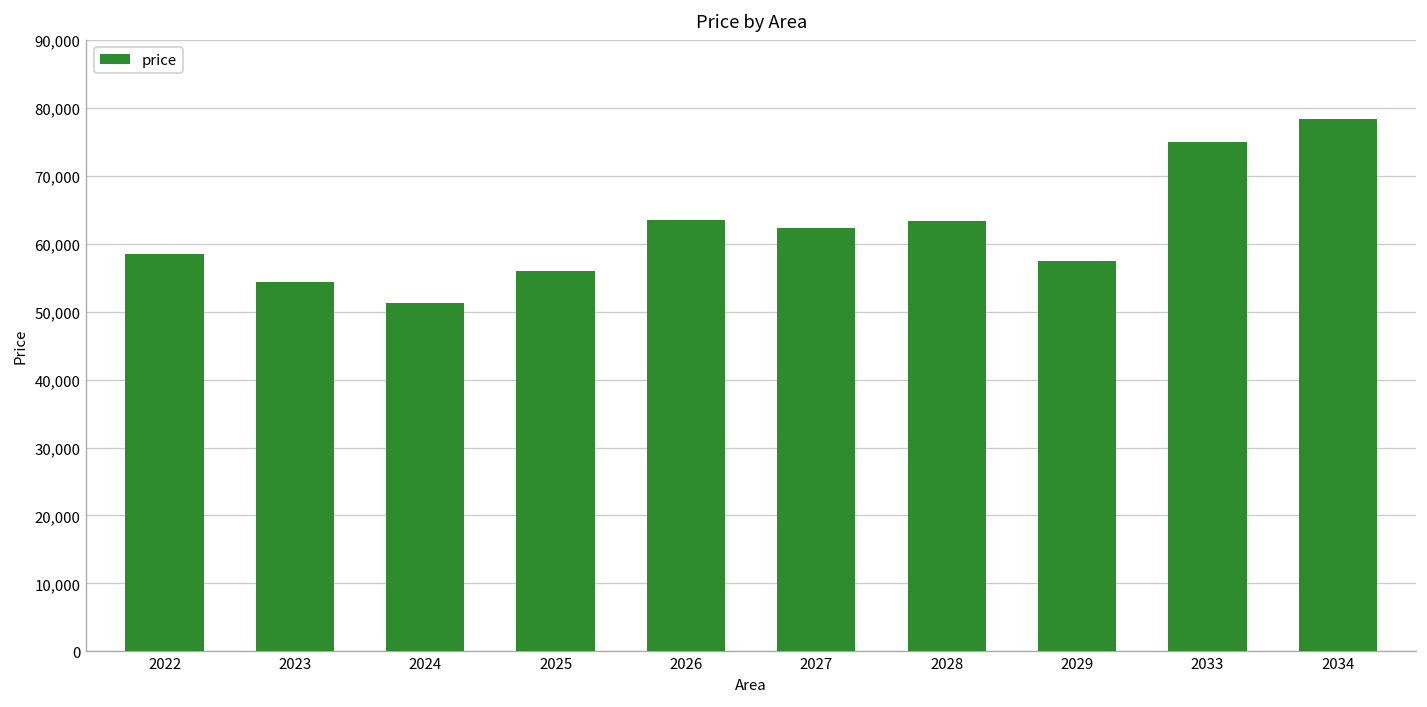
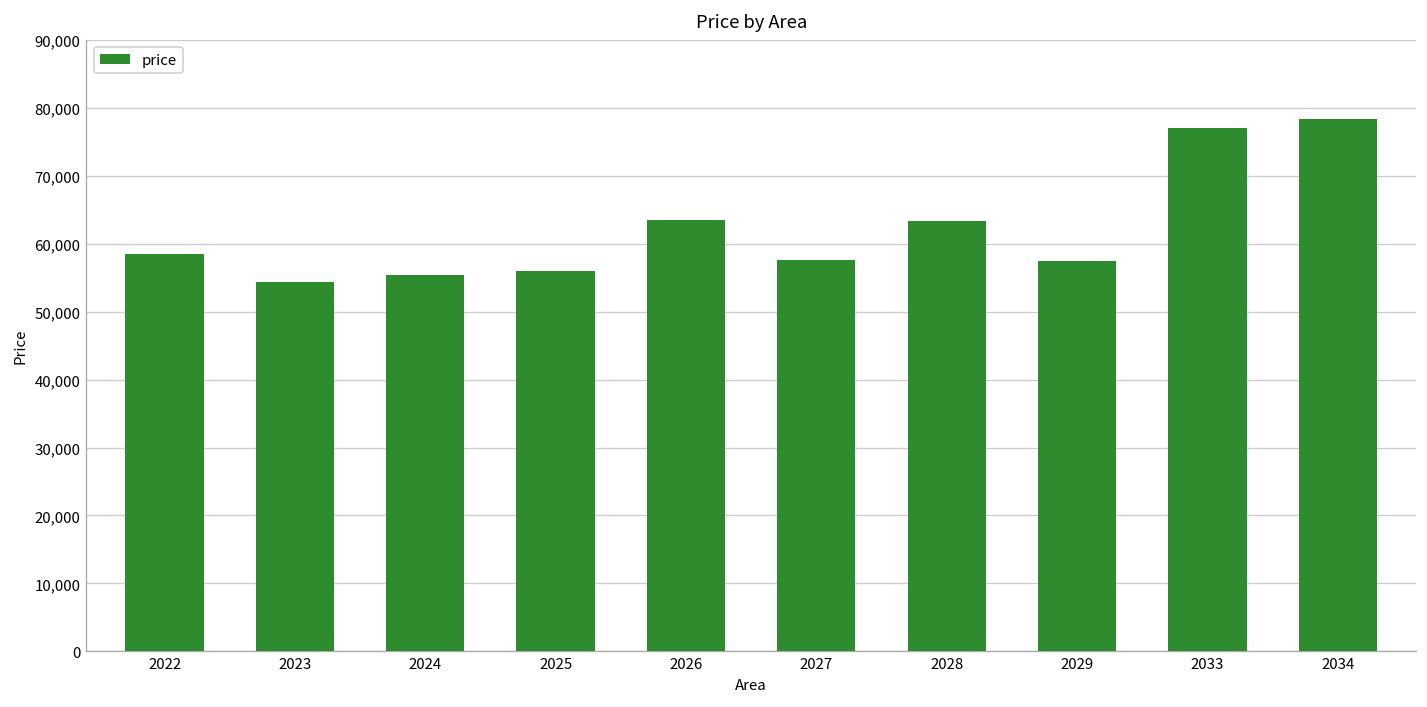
2024: 51,000 -> 55,000
2027: 62,000 -> 58,000
2033: 75,000 -> 77,000
